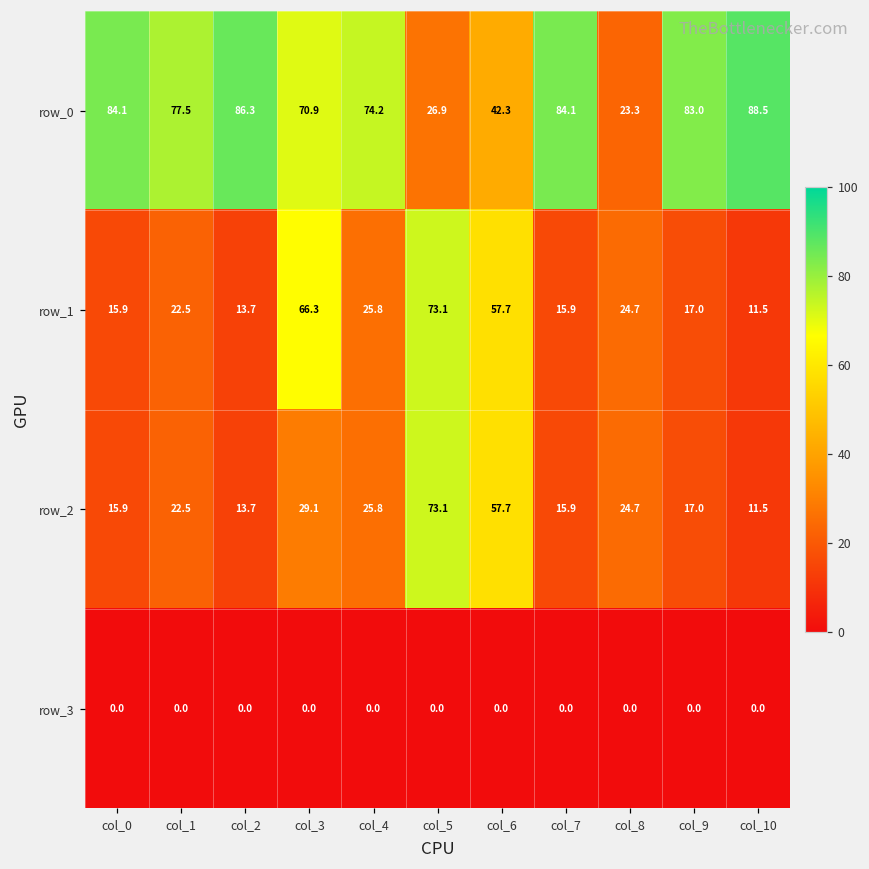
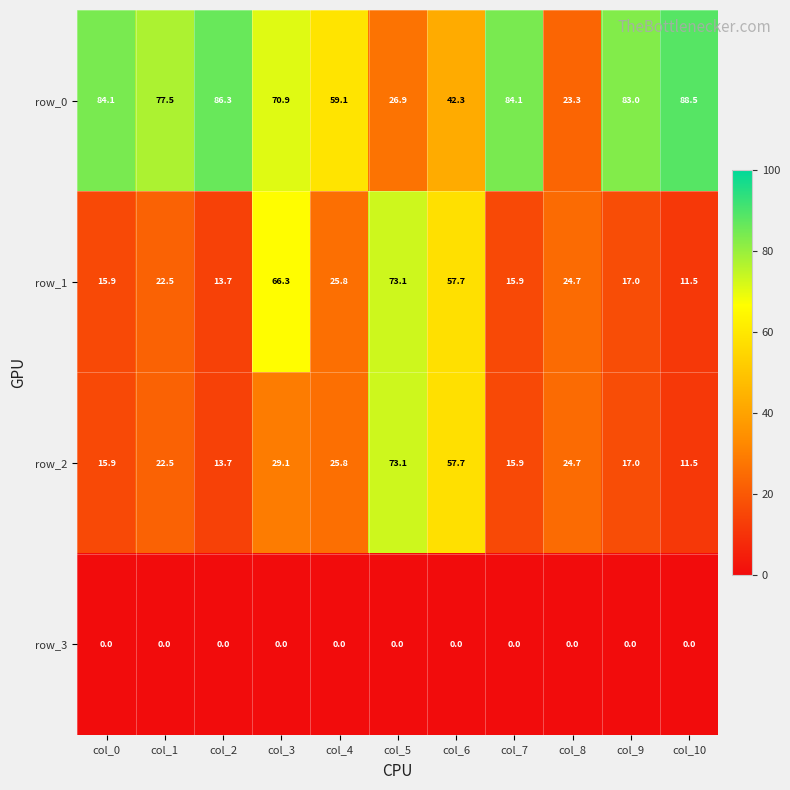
row_0, col_4: 74.2 -> 59.1
